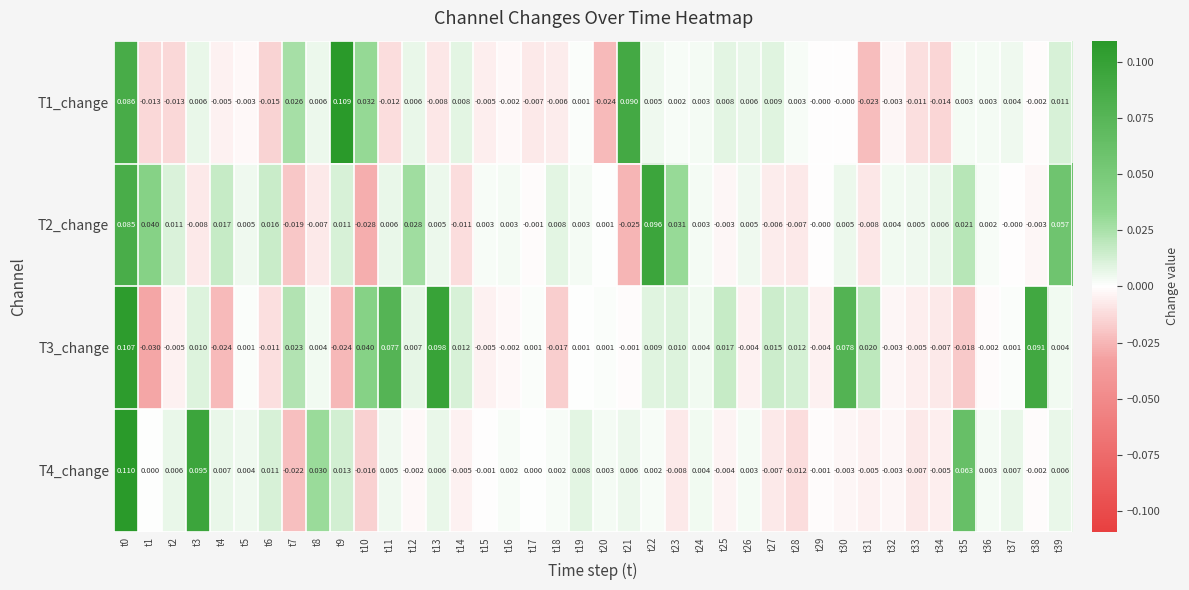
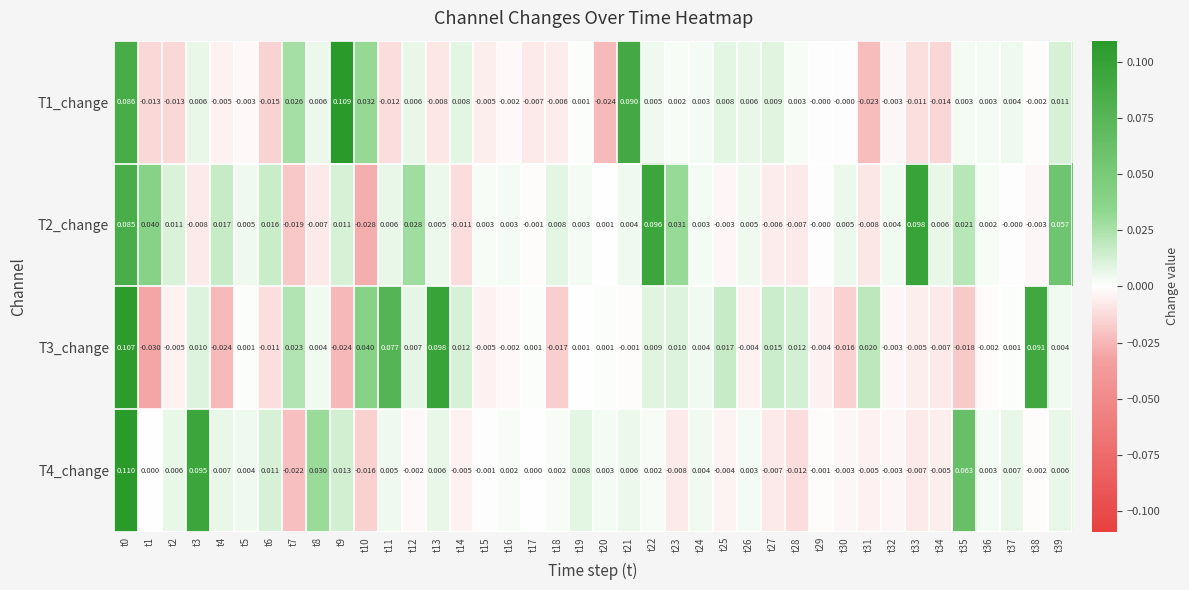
T2_change, t21: -0.025 -> 0.004
T2_change, t33: 0.005 -> 0.098
T3_change, t30: 0.078 -> -0.016
